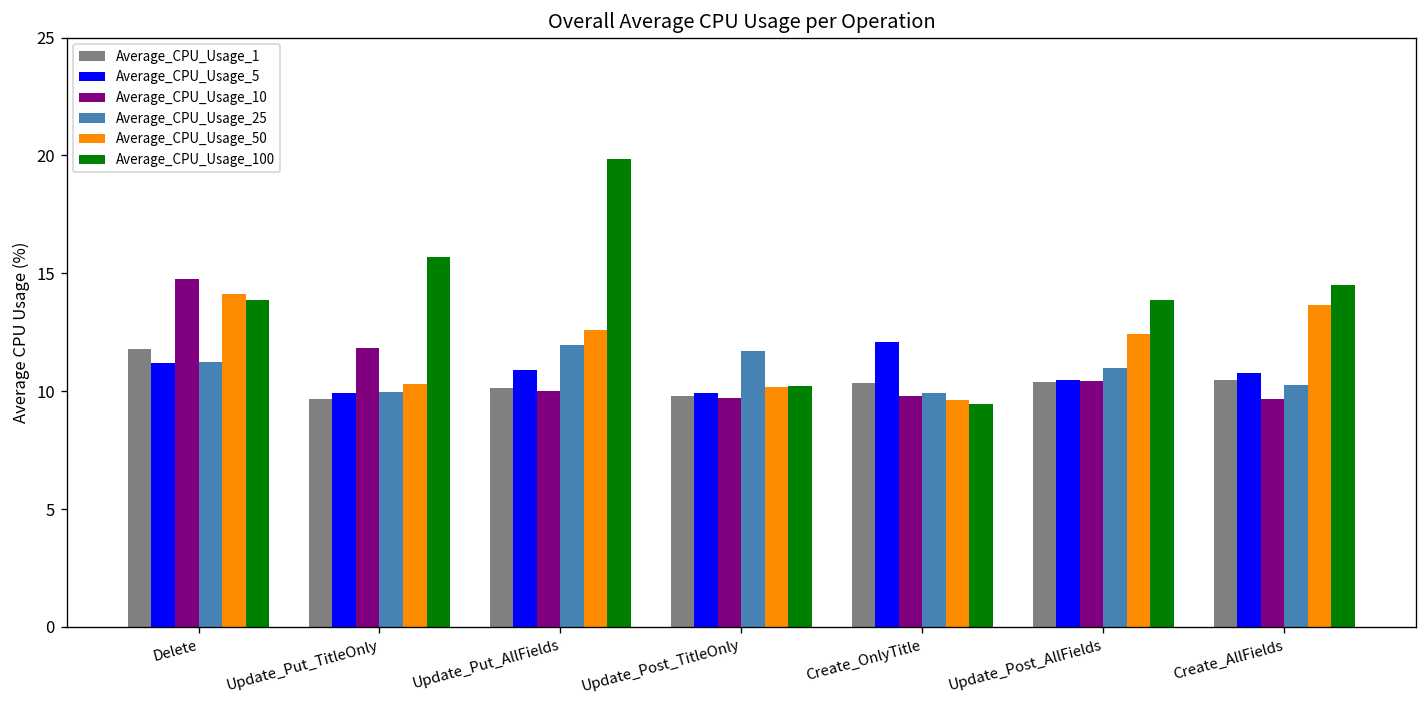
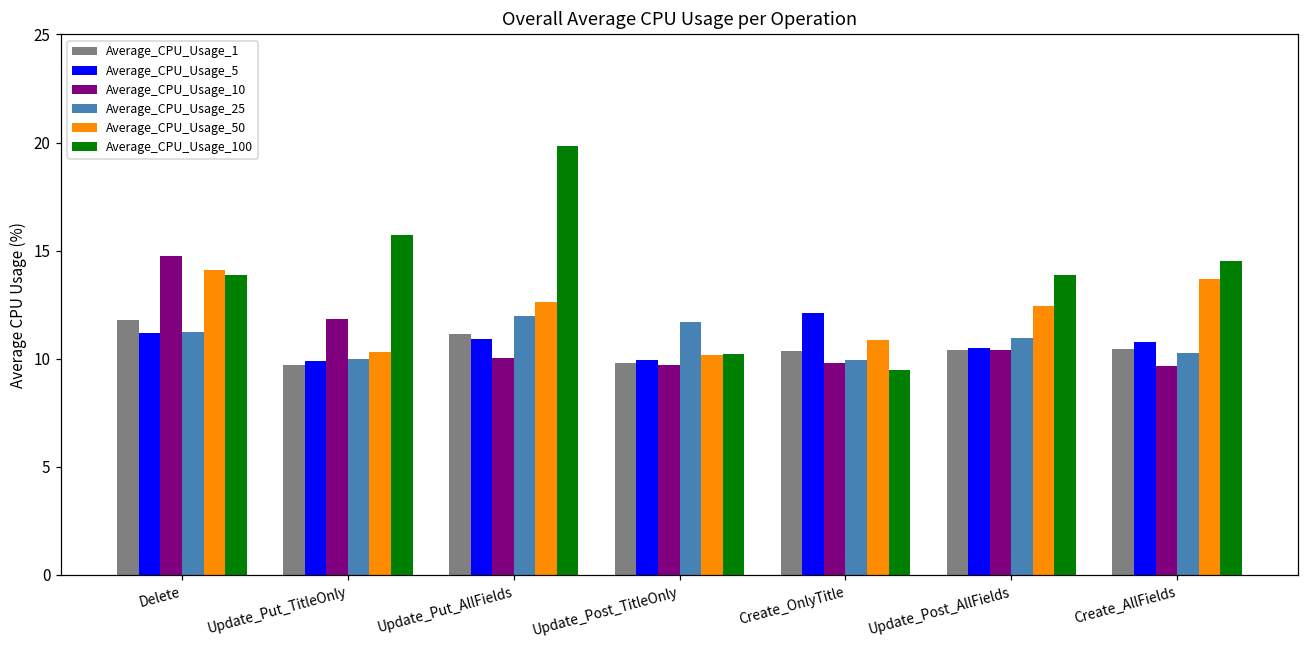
Average_CPU_Usage_1, Update_Put_AllFields: 10.1 -> 11.1
Average_CPU_Usage_50, Create_OnlyTitle: 9.6 -> 10.9
